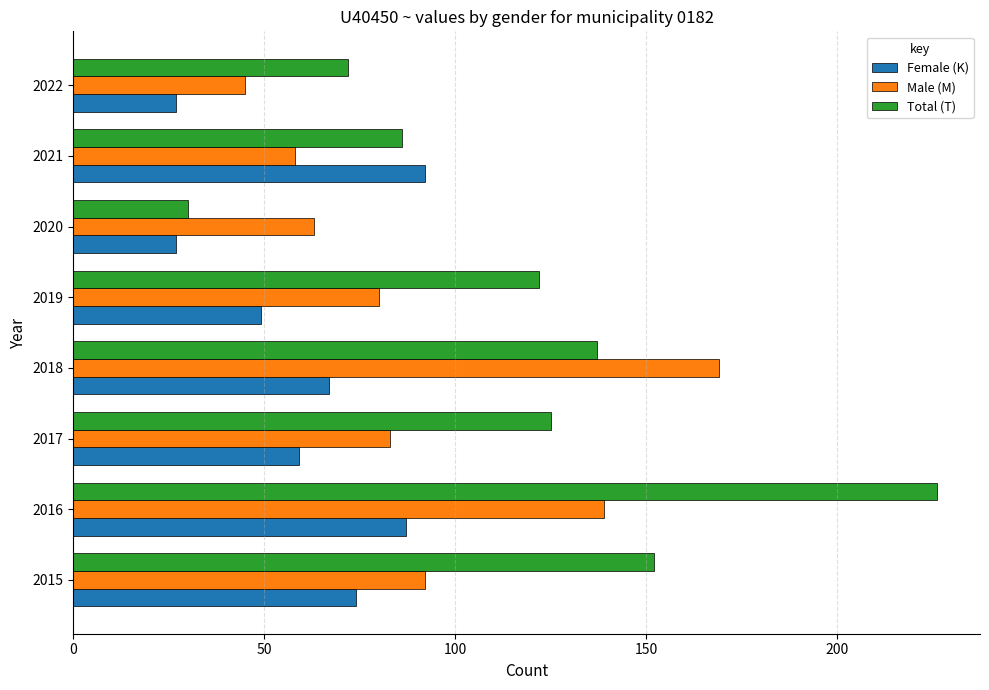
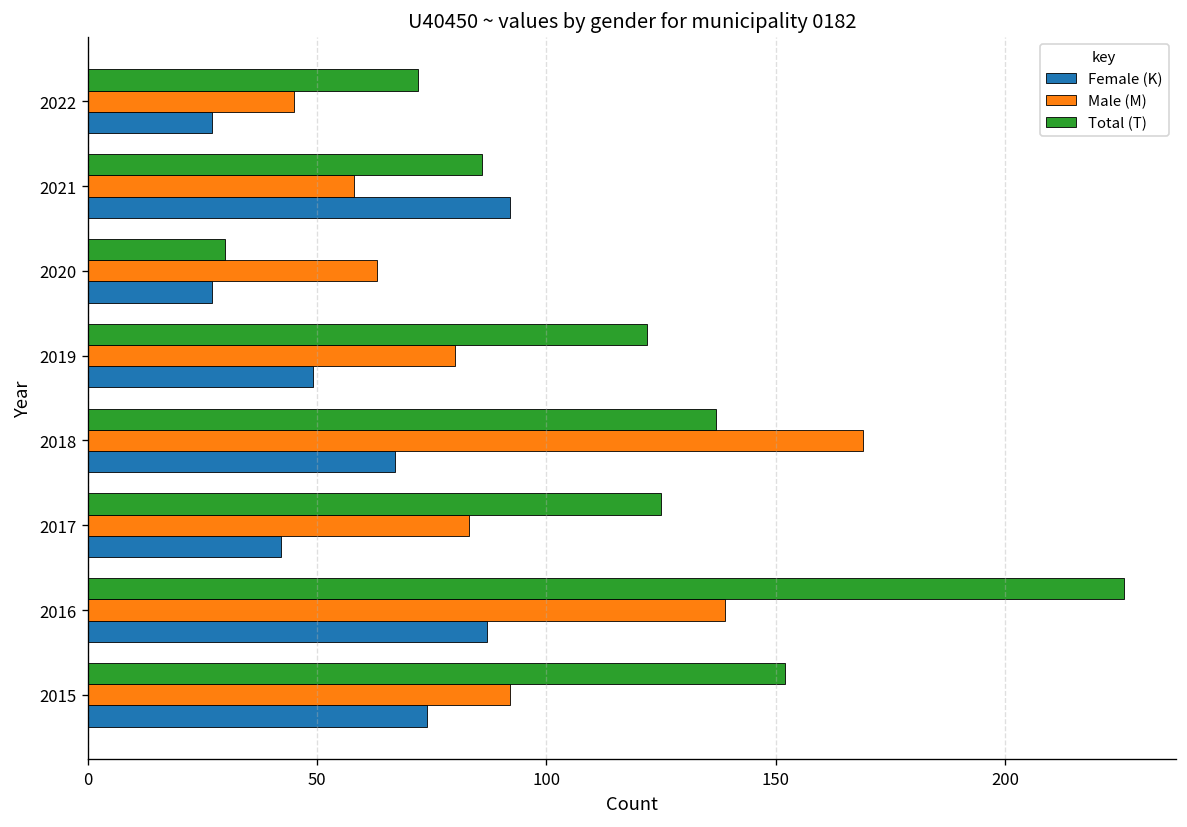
Female (K), 2017: 59 -> 42
